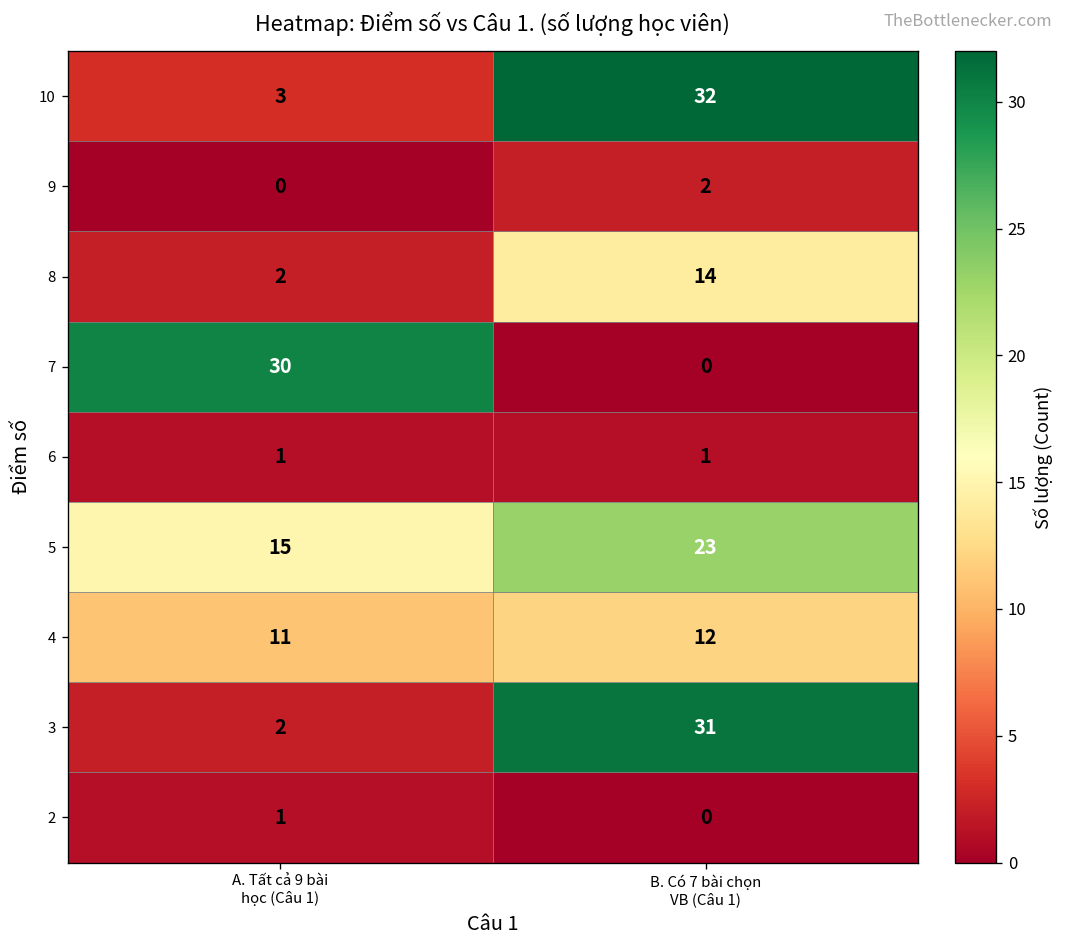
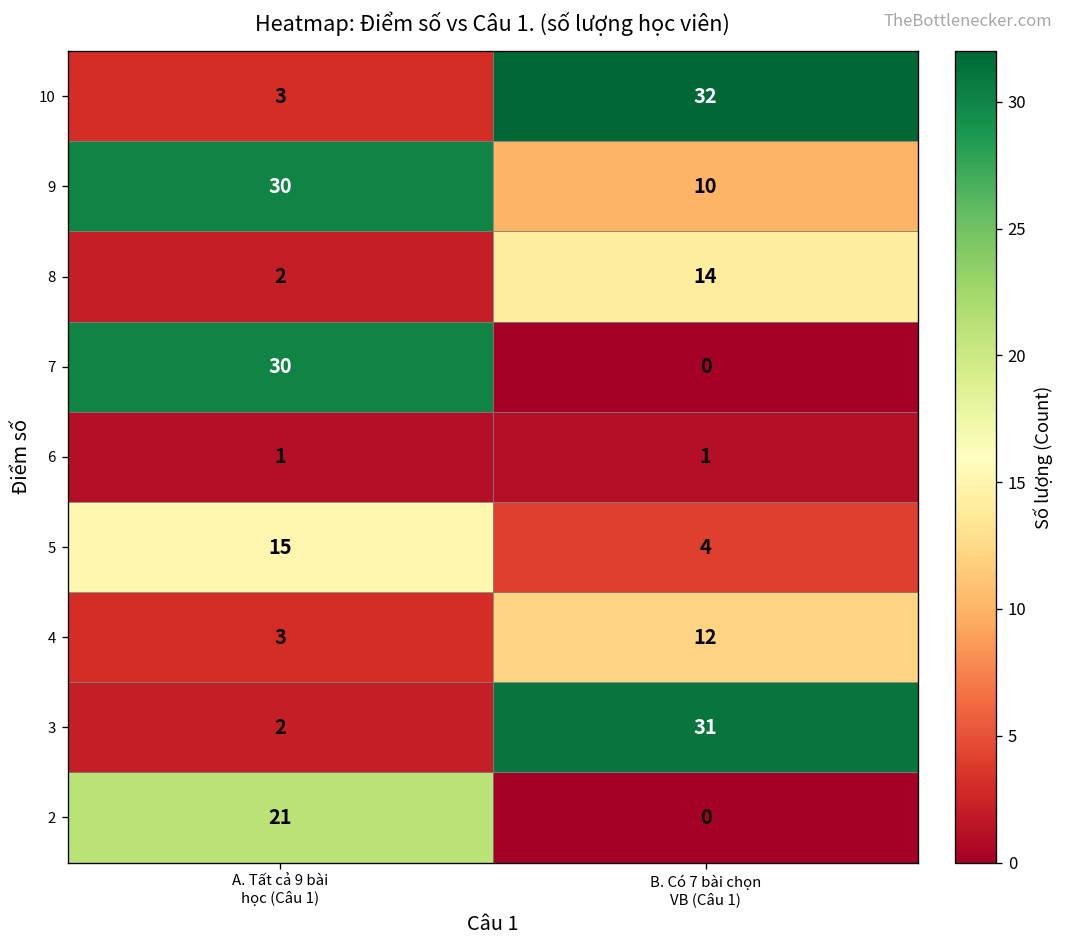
9, A. Tất cả 9 bài học (Câu 1): 0 -> 30
9, B. Có 7 bài chọn VB (Câu 1): 2 -> 10
5, B. Có 7 bài chọn VB (Câu 1): 23 -> 4
4, A. Tất cả 9 bài học (Câu 1): 11 -> 3
2, A. Tất cả 9 bài học (Câu 1): 1 -> 21
